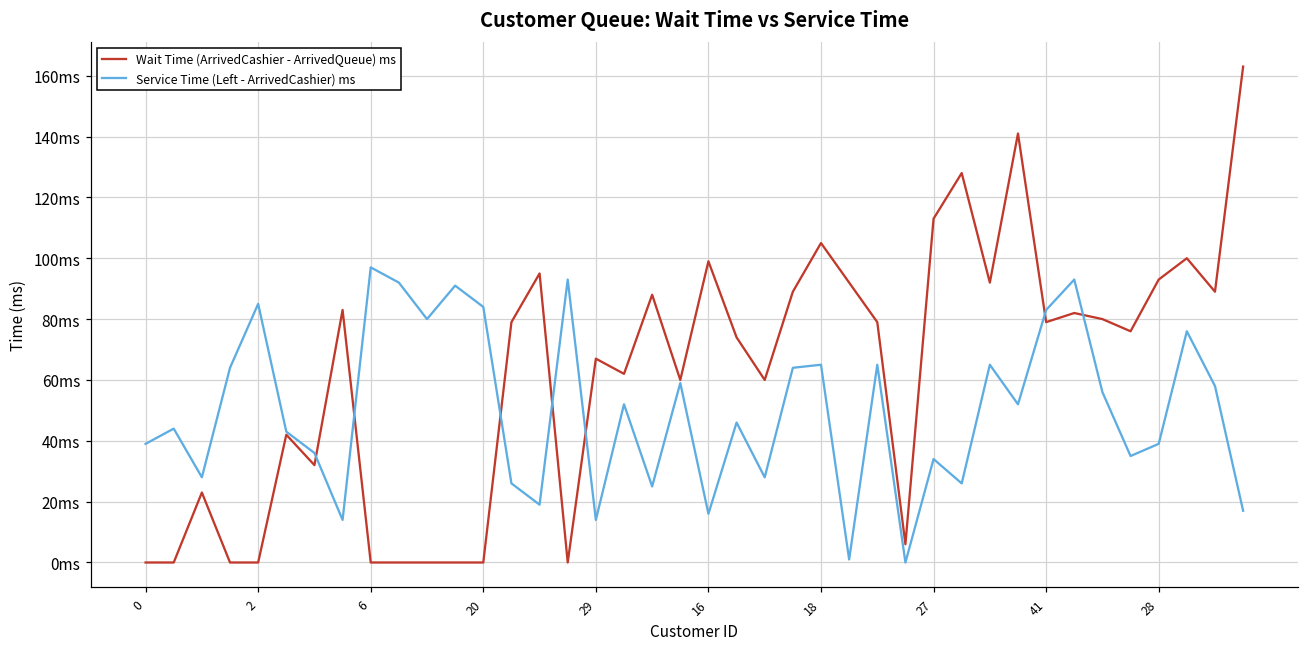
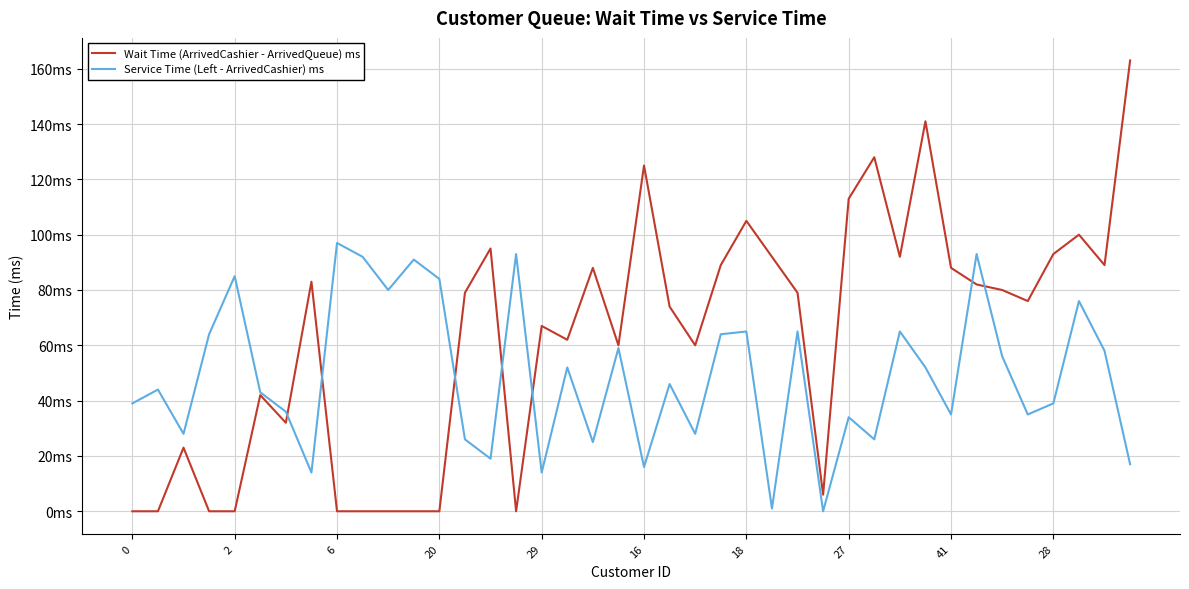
Wait Time (ArrivedCashier - ArrivedQueue) ms, 16: 99ms -> 125ms
Wait Time (ArrivedCashier - ArrivedQueue) ms, 41: 79ms -> 88ms
Service Time (Left - ArrivedCashier) ms, 41: 83ms -> 35ms
